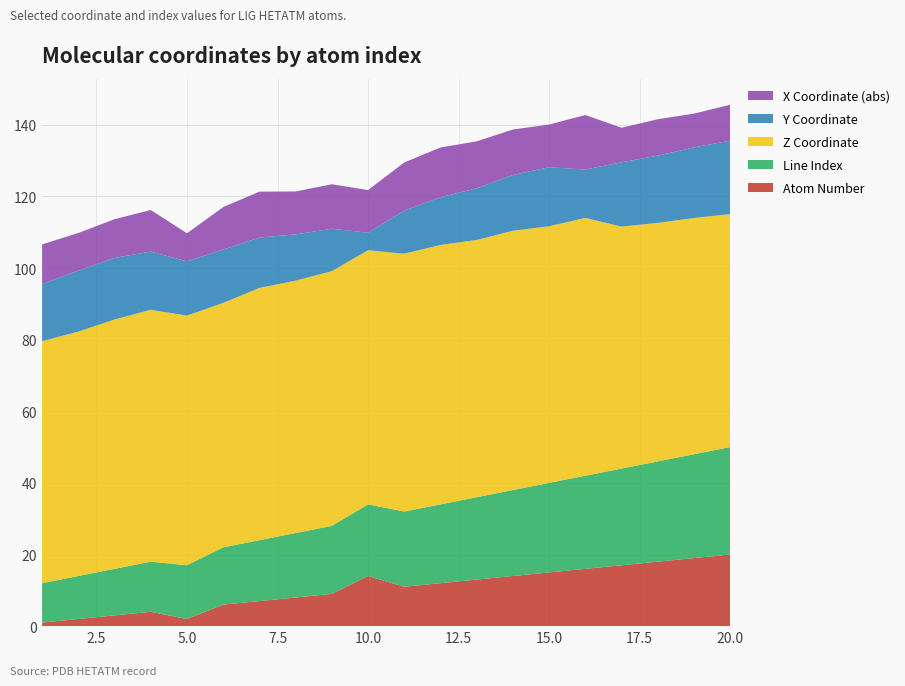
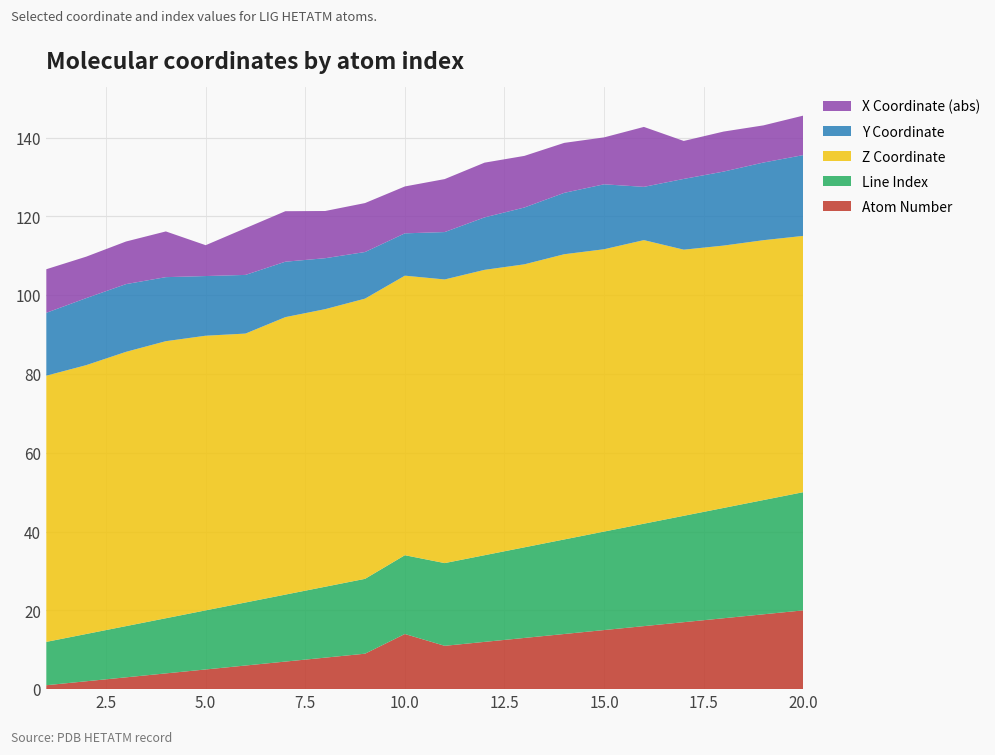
Atom Number, 5.0: 2 -> 5
Y Coordinate, 10.0: 5 -> 11
